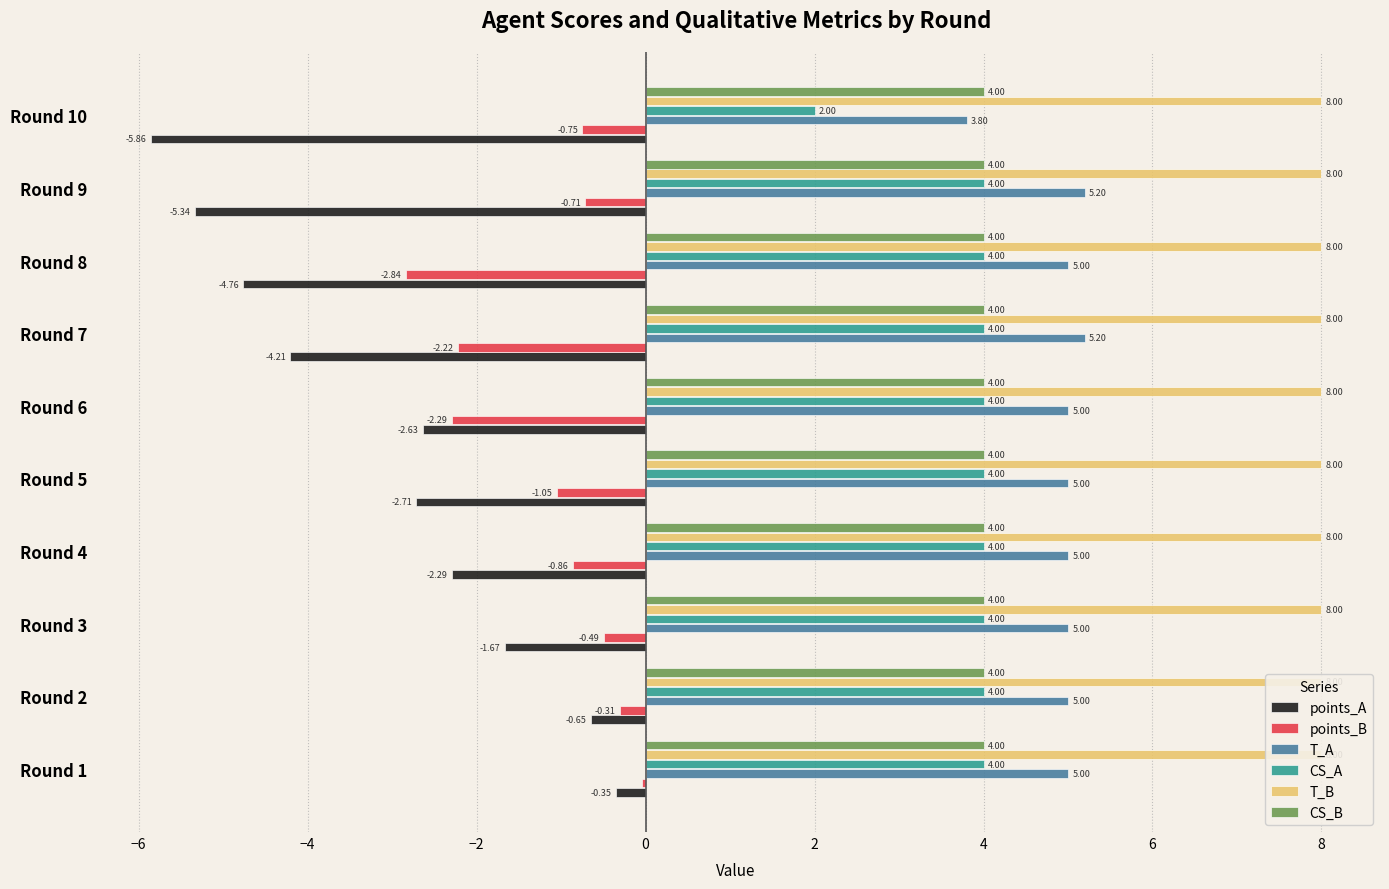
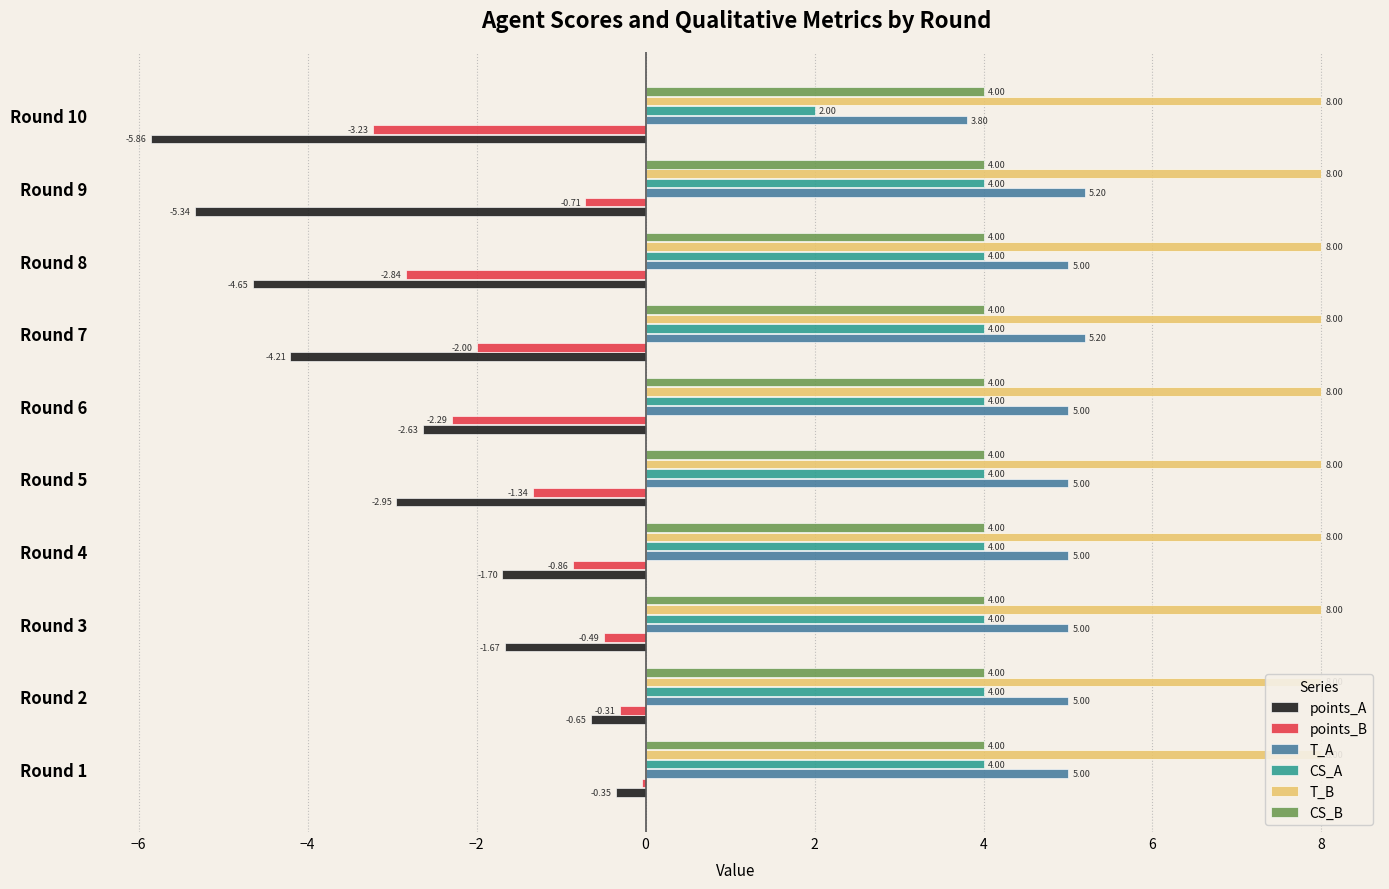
points_B, Round 10: -0.75 -> -3.23
points_A, Round 8: -4.76 -> -4.65
points_B, Round 7: -2.22 -> -2.00
points_B, Round 5: -1.05 -> -1.34
points_A, Round 5: -2.71 -> -2.95
points_A, Round 4: -2.29 -> -1.70
